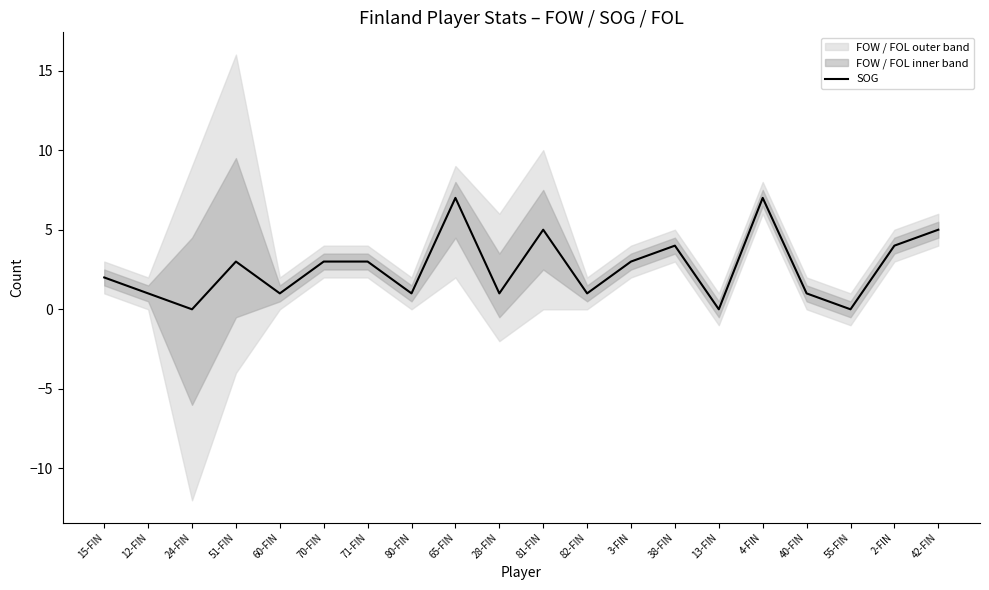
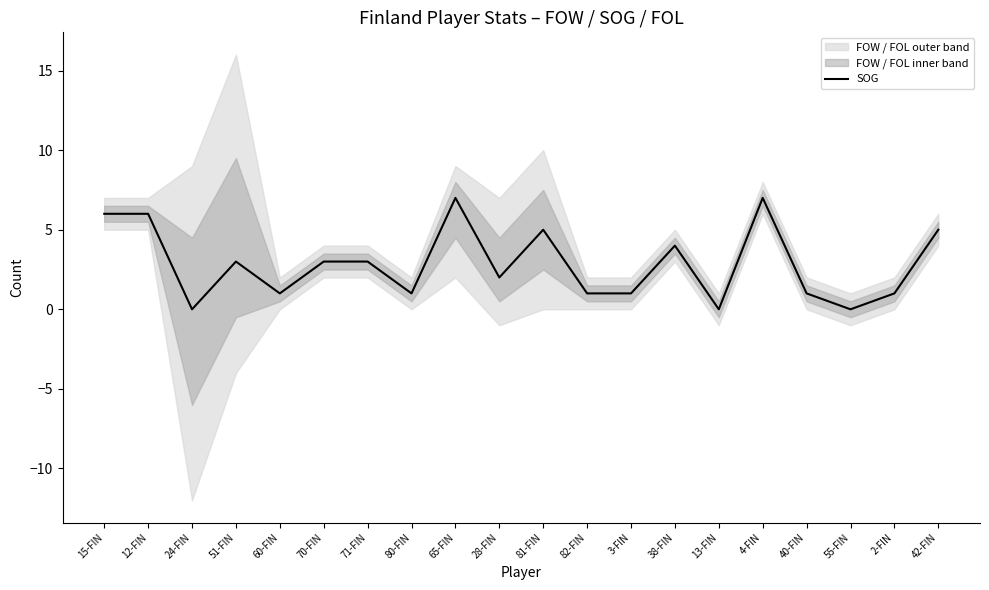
SOG, 15-FIN: 2 -> 6
SOG, 12-FIN: 1 -> 6
SOG, 28-FIN: 1 -> 2
SOG, 3-FIN: 3 -> 1
SOG, 2-FIN: 4 -> 1
